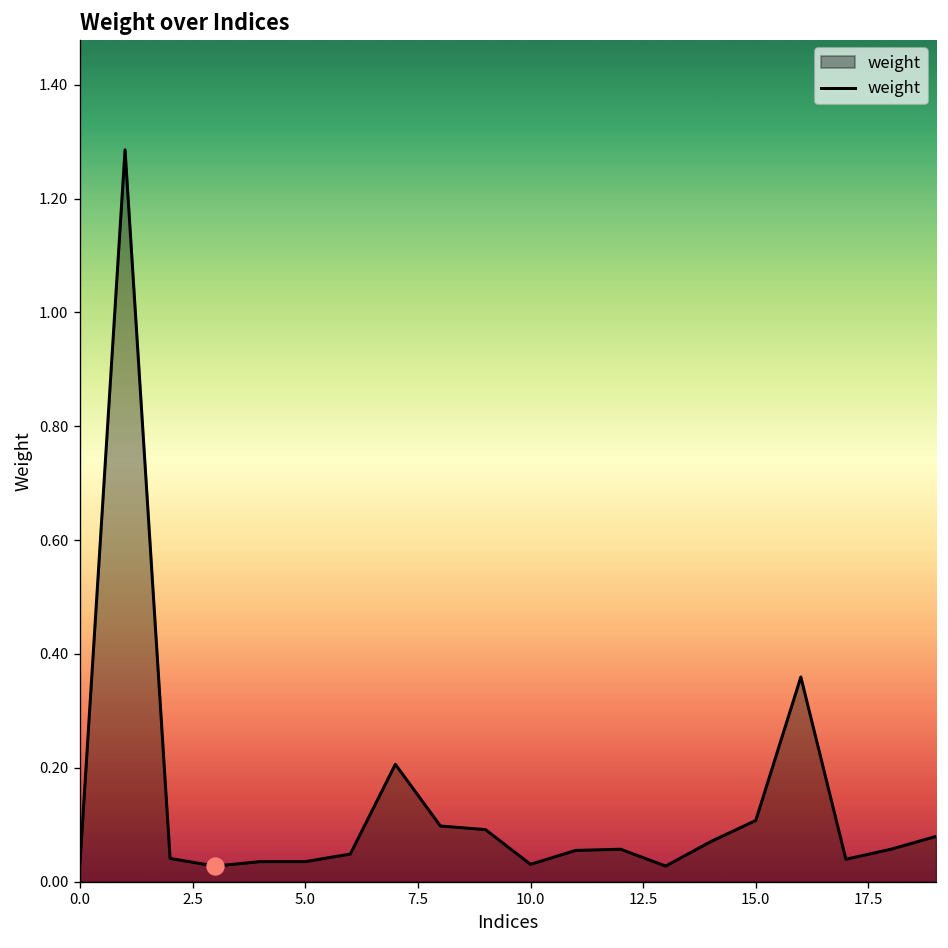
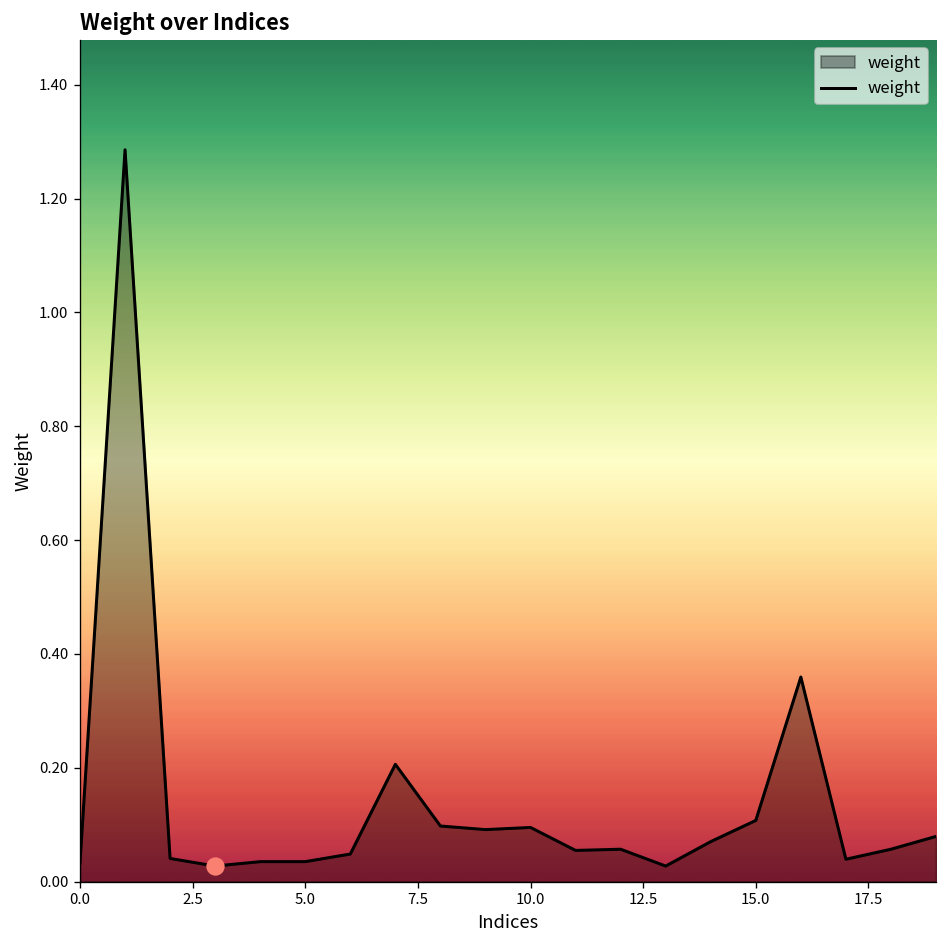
weight, 10.0: 0.03 -> 0.10
